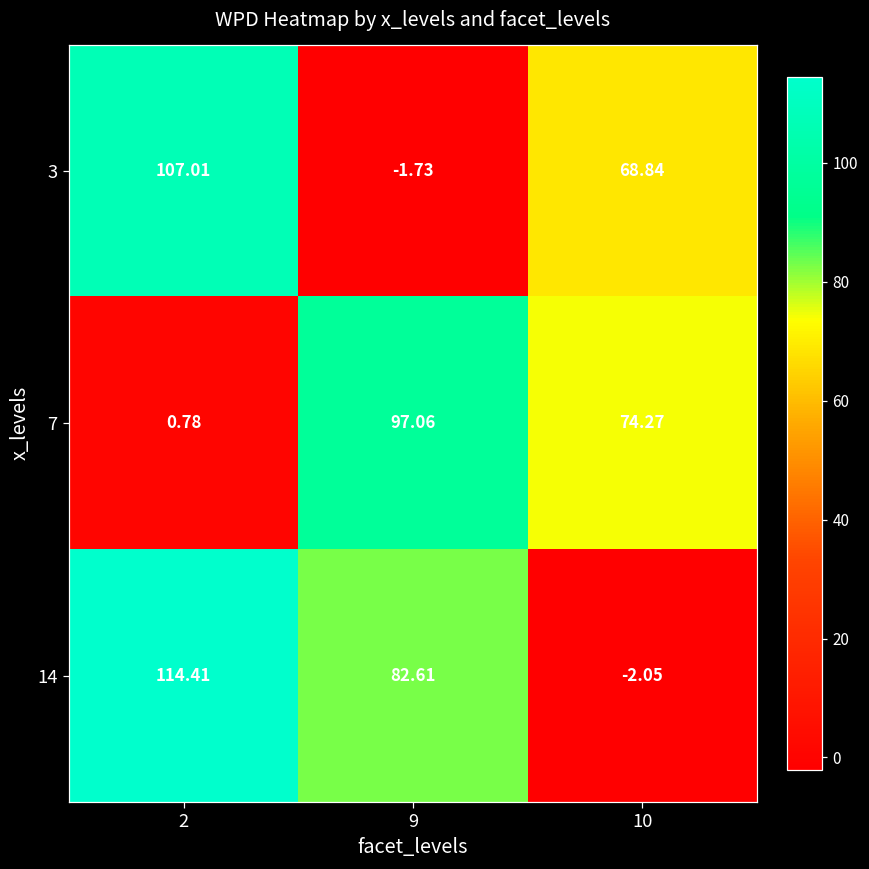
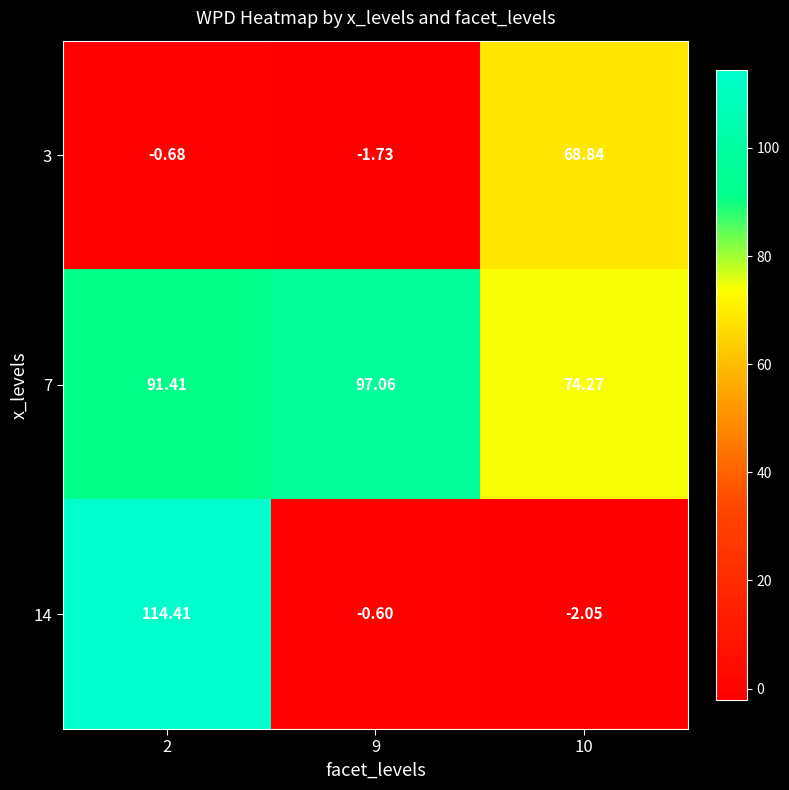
3, 2: 107.01 -> -0.68
7, 2: 0.78 -> 91.41
14, 9: 82.61 -> -0.60
